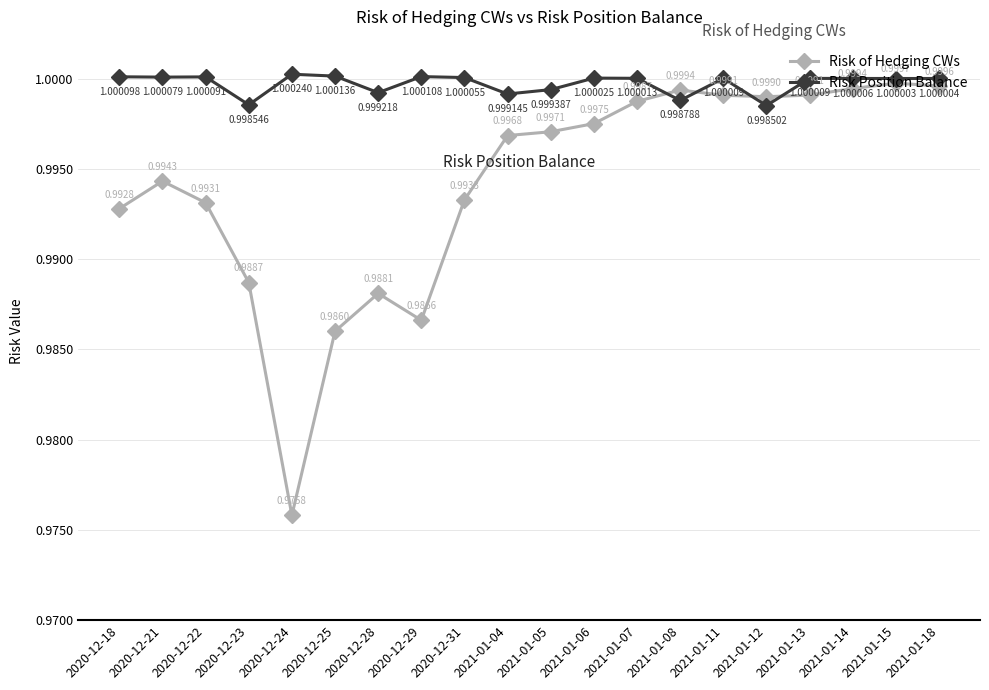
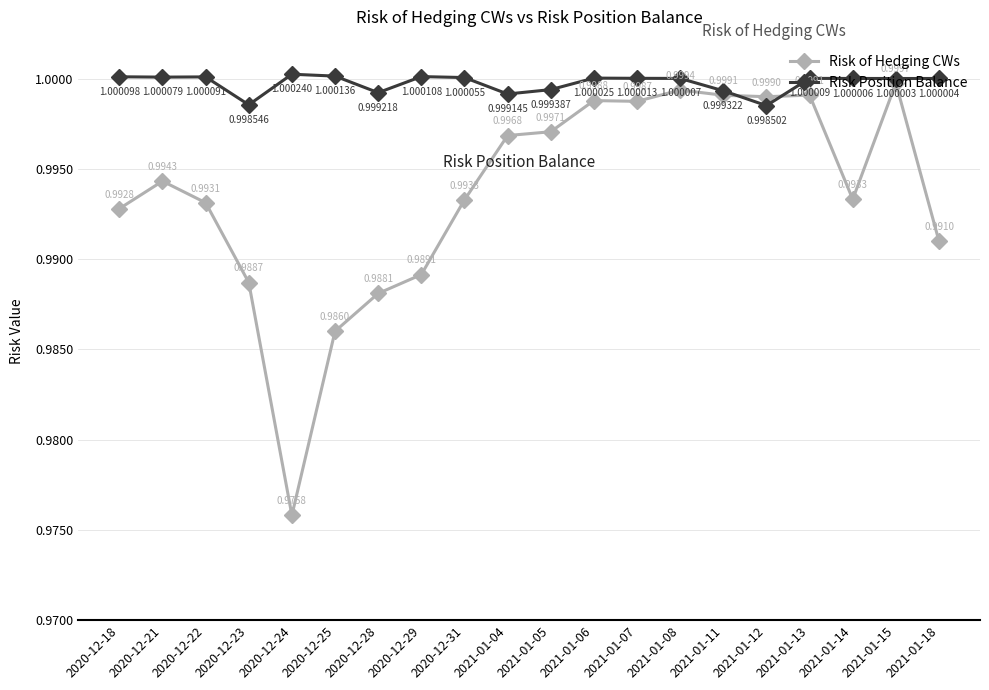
Risk of Hedging CWs, 2020-12-29: 0.9866 -> 0.9891
Risk of Hedging CWs, 2021-01-06: 0.9975 -> 0.9988
Risk Position Balance, 2021-01-08: 0.998788 -> 1.000007
Risk Position Balance, 2021-01-11: 1.000009 -> 0.999322
Risk of Hedging CWs, 2021-01-14: 0.9994 -> 0.9933
Risk of Hedging CWs, 2021-01-18: 0.9996 -> 0.9910
